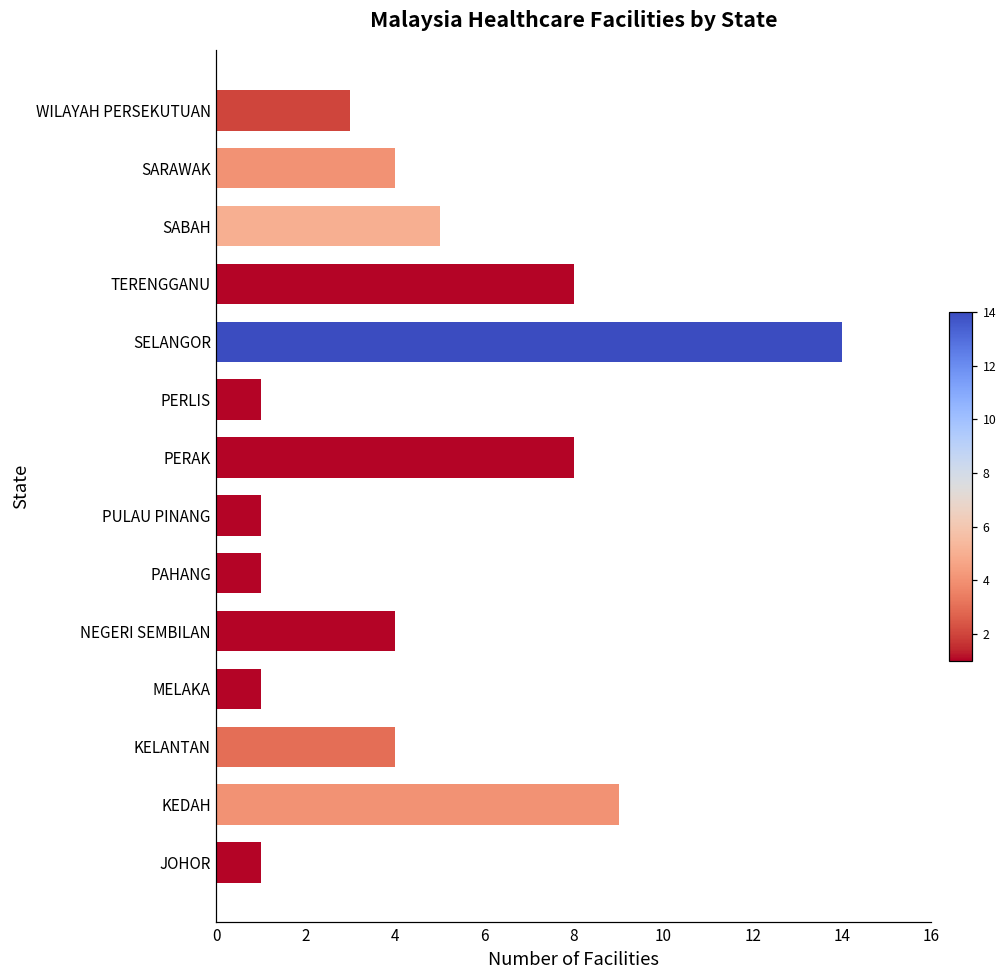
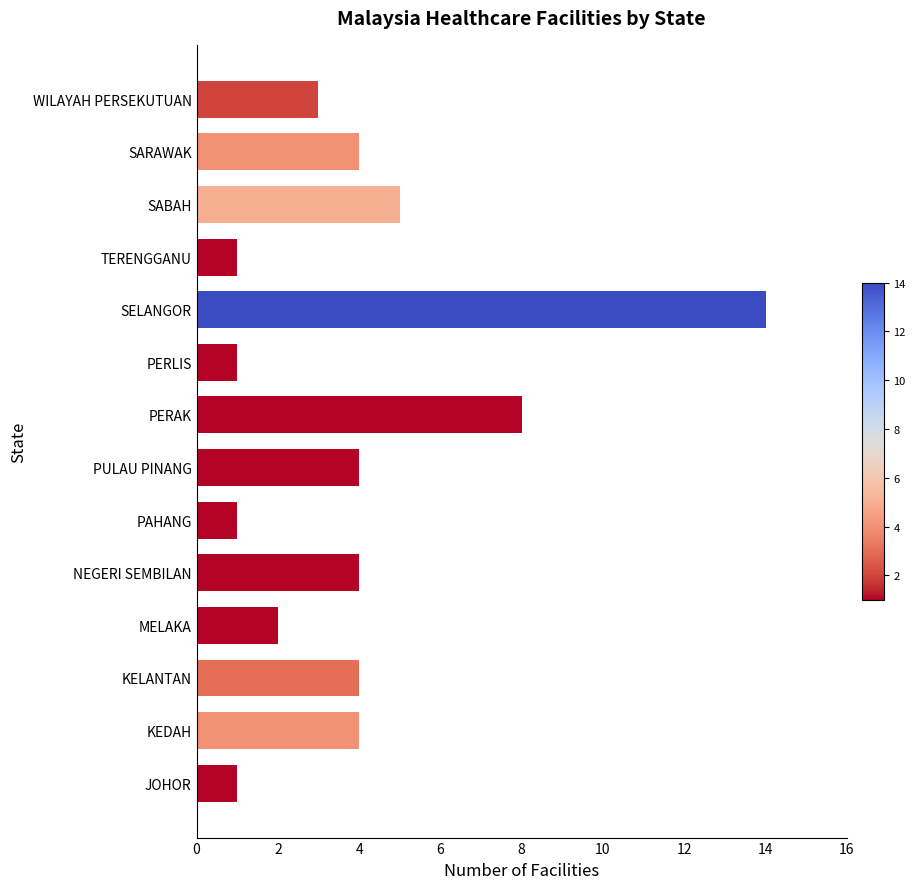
TERENGGANU: 8 -> 1
PULAU PINANG: 1 -> 4
MELAKA: 1 -> 2
KEDAH: 9 -> 4
